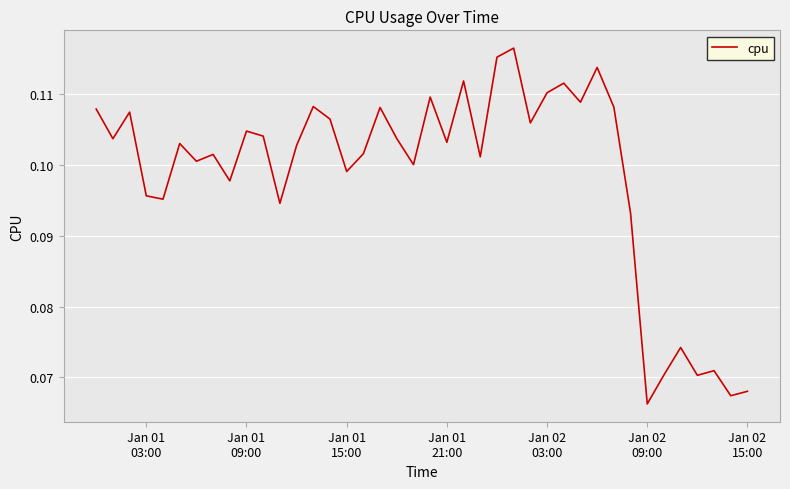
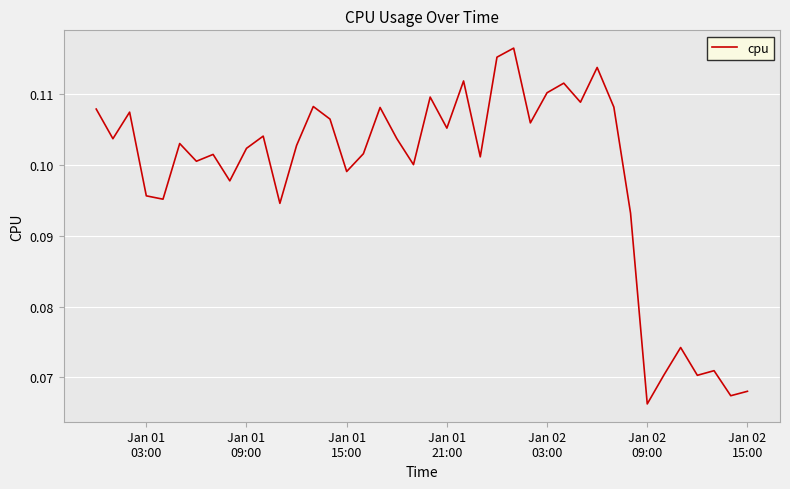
Jan 01 09:00: 0.105 -> 0.102
Jan 01 21:00: 0.103 -> 0.105
